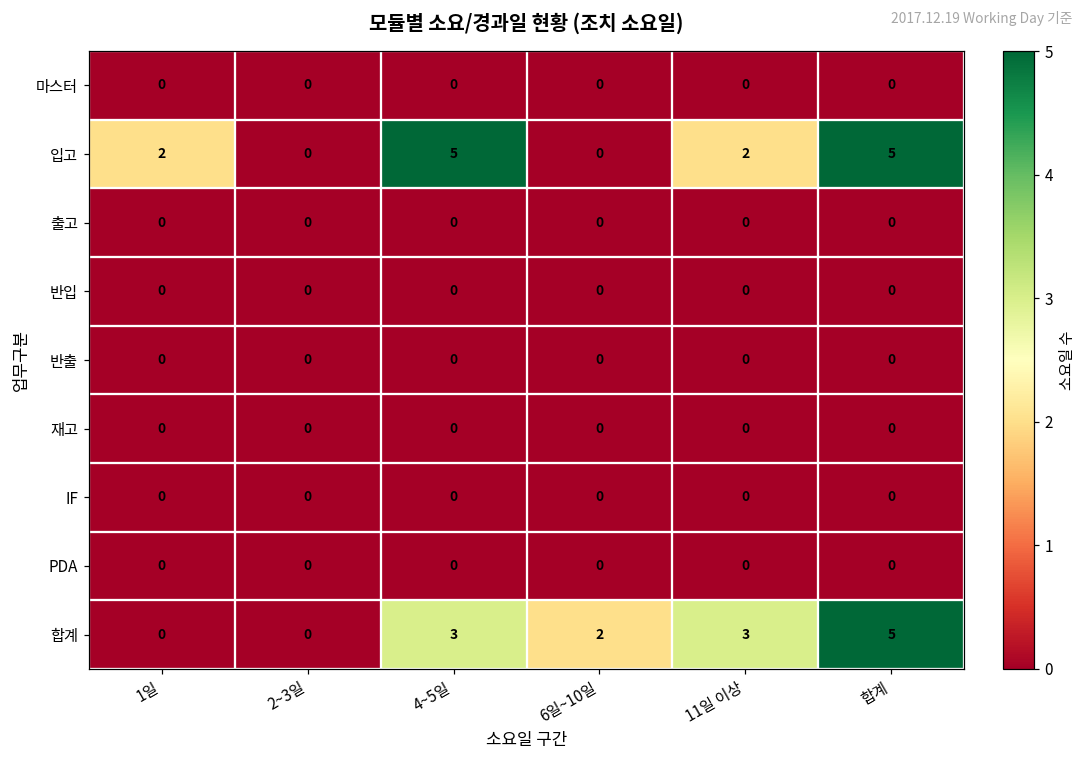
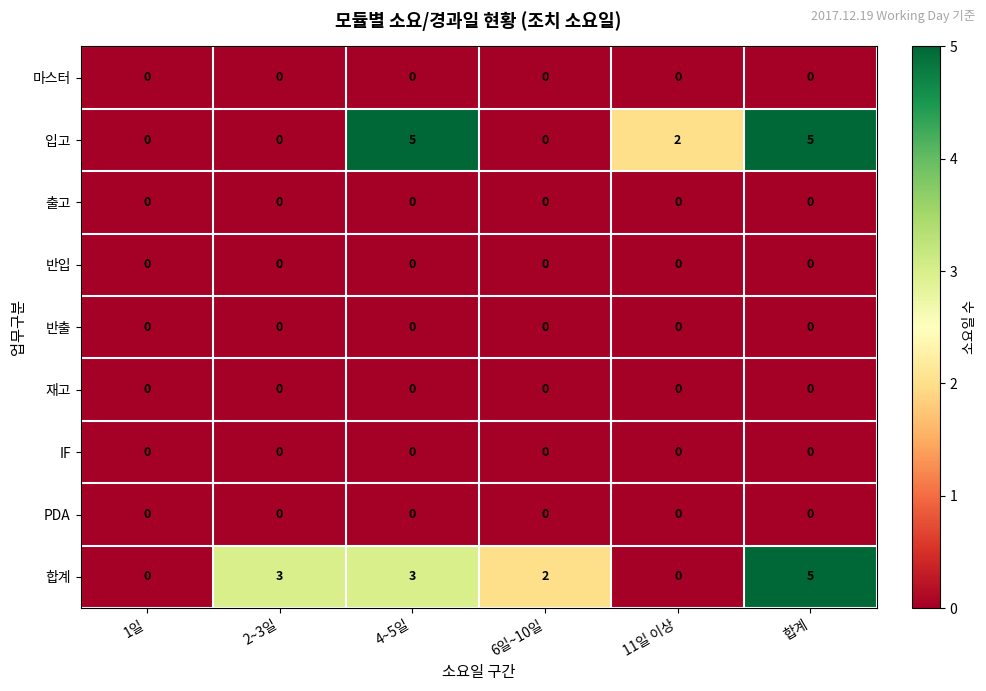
입고, 1일: 2 -> 0
합계, 2~3일: 0 -> 3
합계, 11일 이상: 3 -> 0
